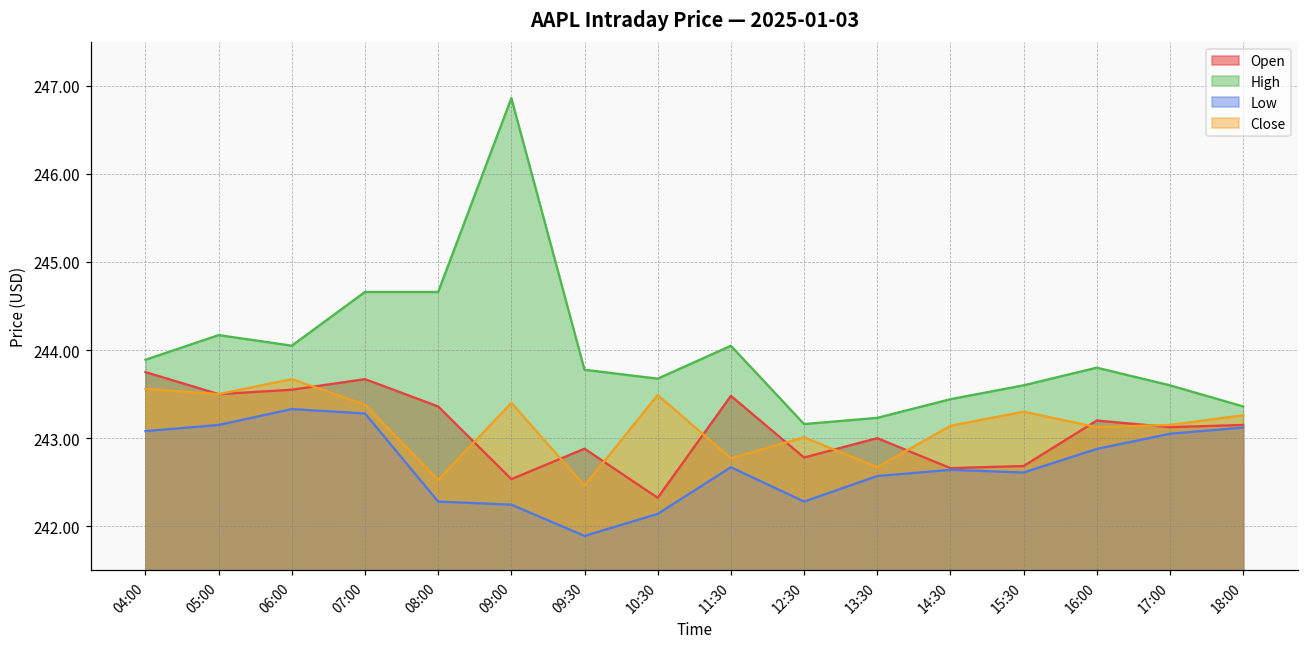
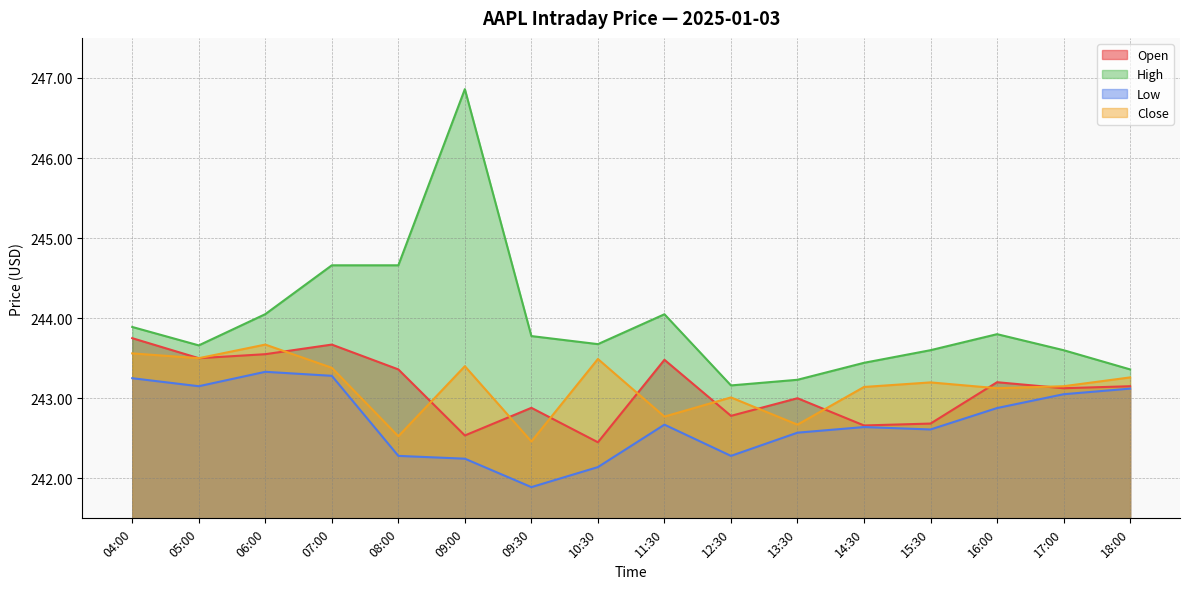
Low, 04:00: 243.1 -> 243.3
High, 05:00: 244.2 -> 243.7
Open, 10:30: 242.3 -> 242.4
Close, 15:30: 243.3 -> 243.2
